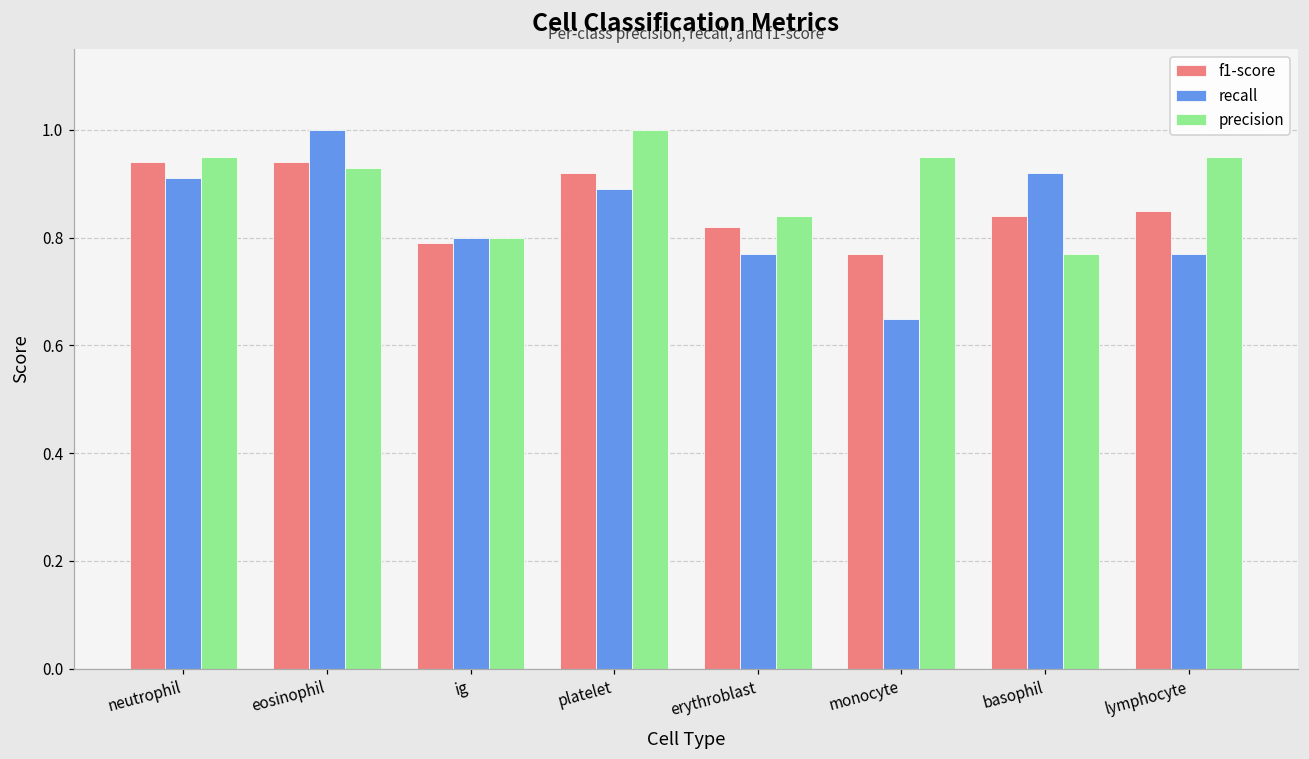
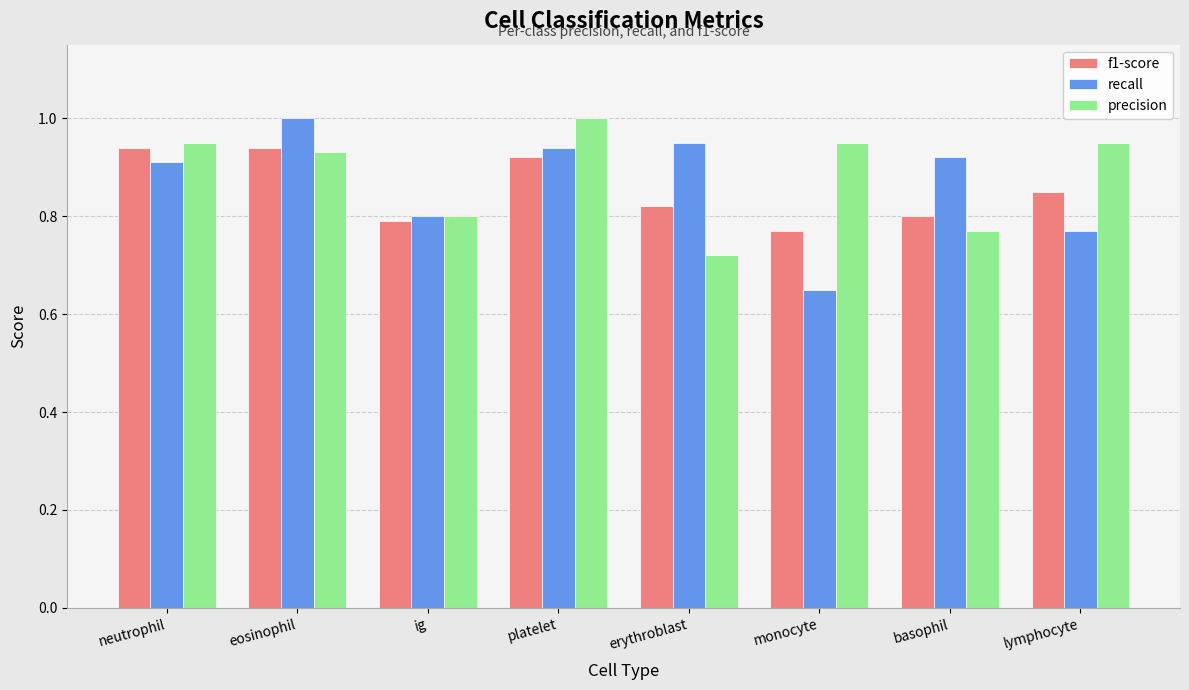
recall, platelet: 0.89 -> 0.94
recall, erythroblast: 0.77 -> 0.95
precision, erythroblast: 0.84 -> 0.72
f1-score, basophil: 0.84 -> 0.80
